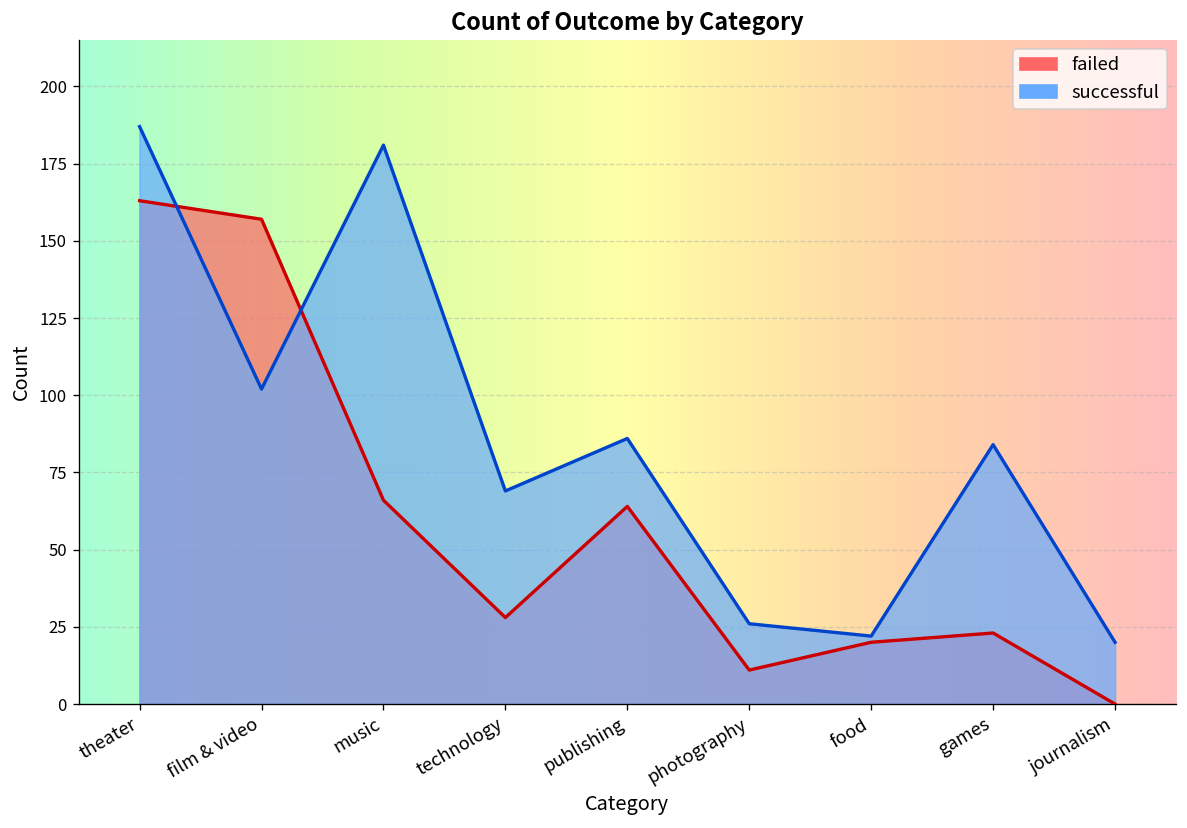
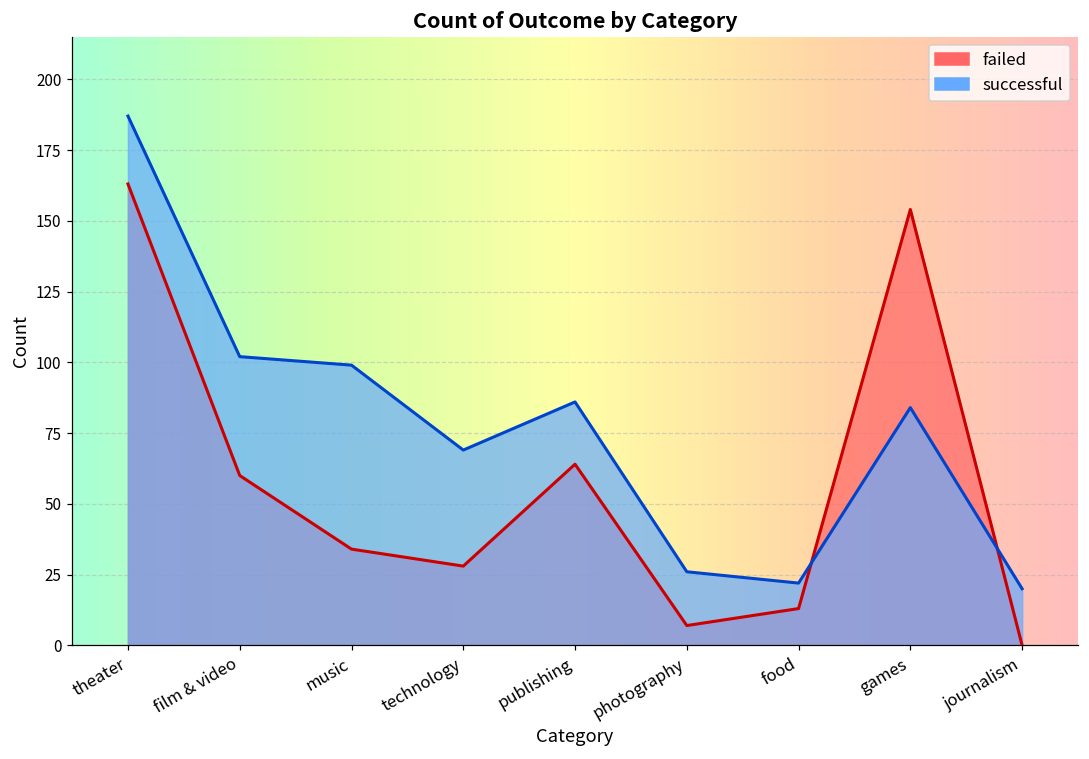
failed, film & video: 157 -> 60
failed, music: 66 -> 34
successful, music: 181 -> 99
failed, photography: 11 -> 7
failed, food: 20 -> 13
failed, games: 23 -> 154
